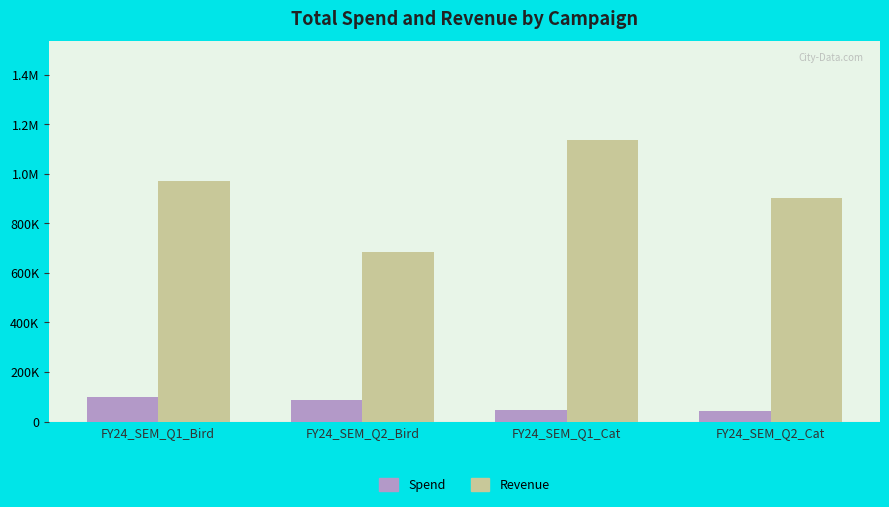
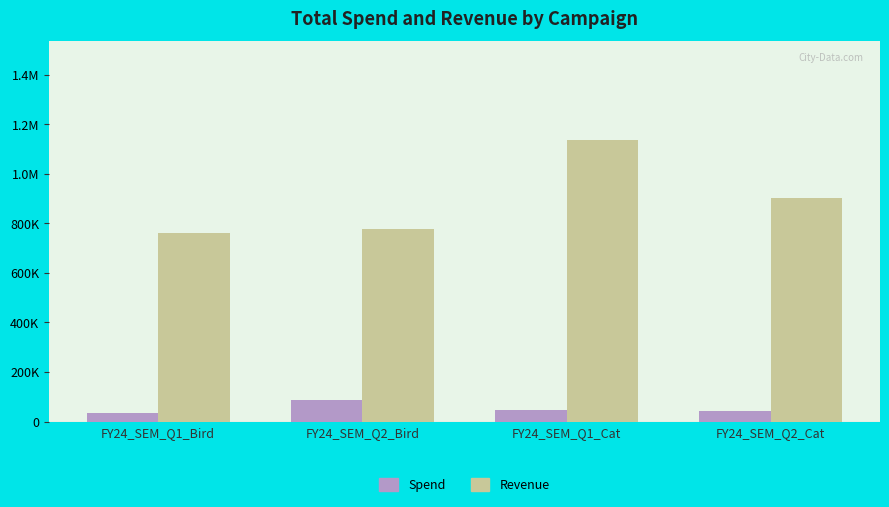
Spend, FY24_SEM_Q1_Bird: 100000 -> 30000
Revenue, FY24_SEM_Q1_Bird: 970000 -> 760000
Revenue, FY24_SEM_Q2_Bird: 690000 -> 780000
